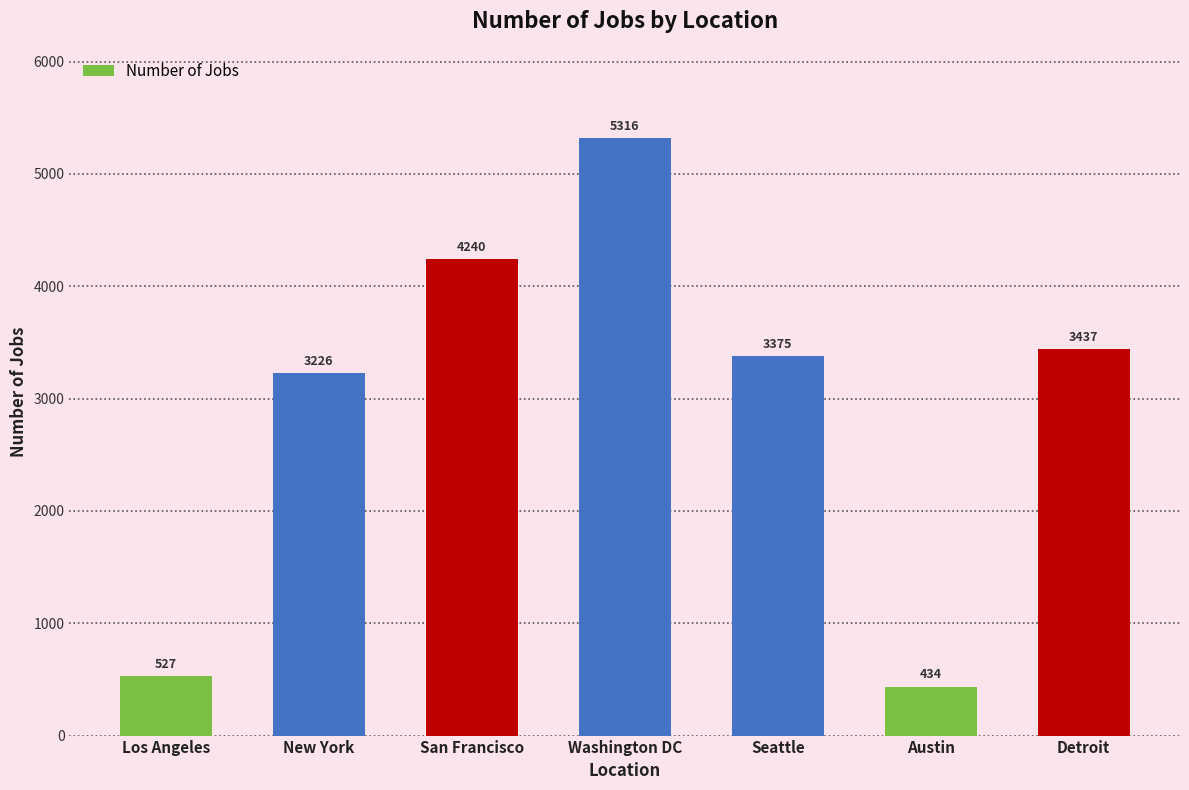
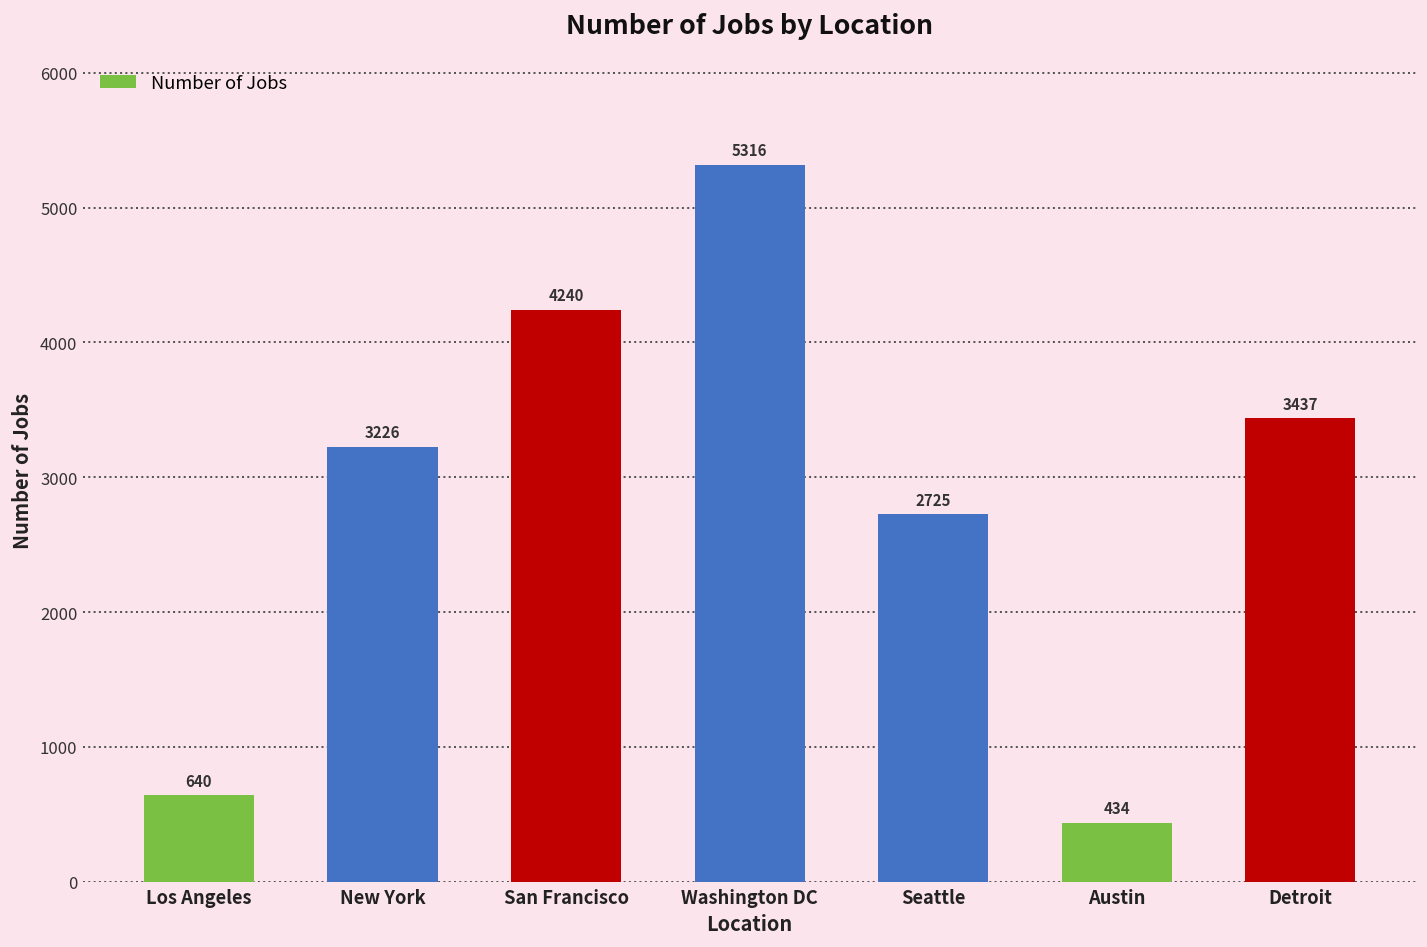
Los Angeles: 527 -> 640
Seattle: 3375 -> 2725
